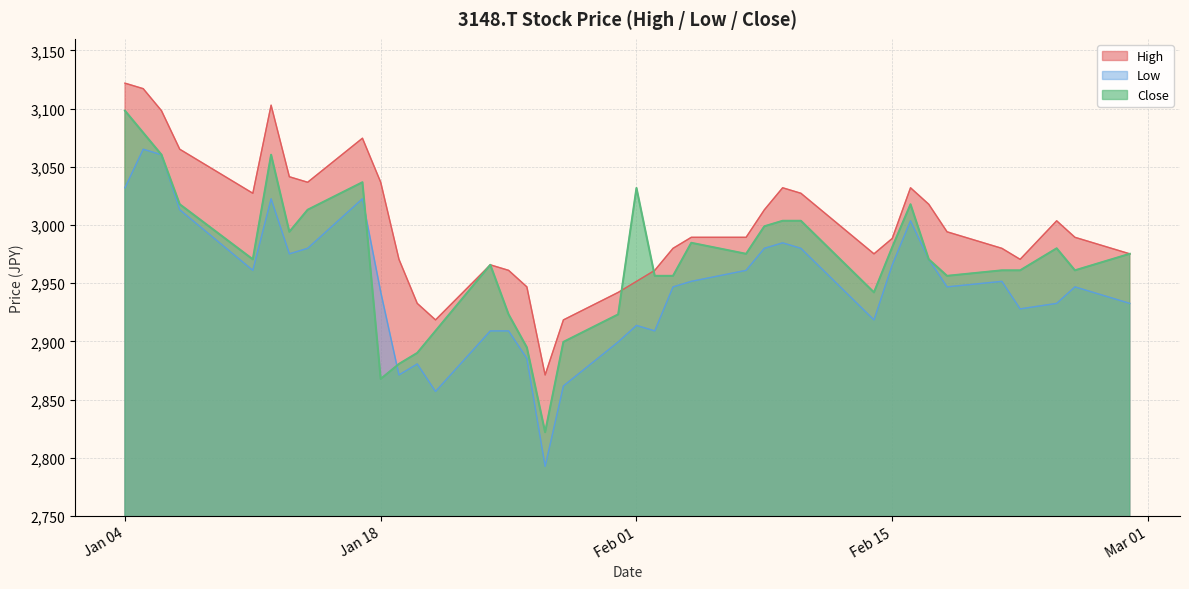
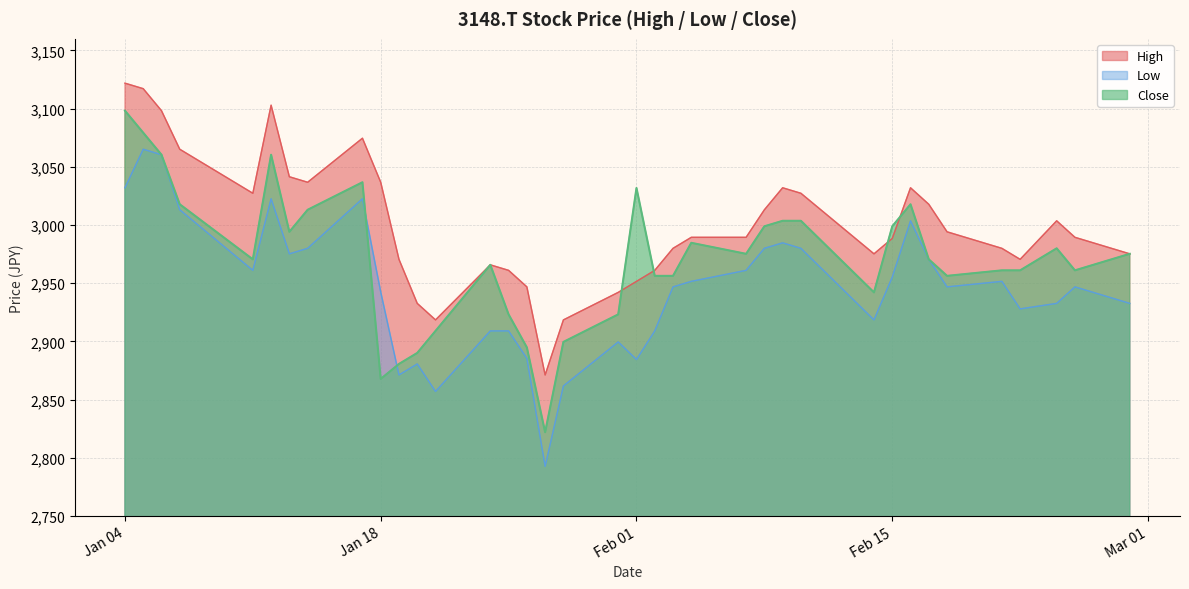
Low, Feb 01: 2,914 -> 2,884
Low, Feb 15: 2,966 -> 2,955
Close, Feb 15: 2,981 -> 2,999
